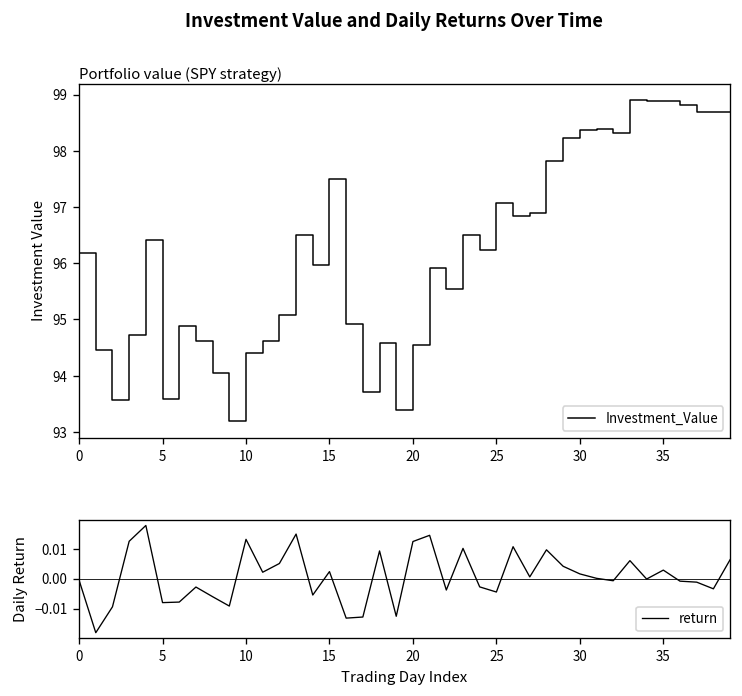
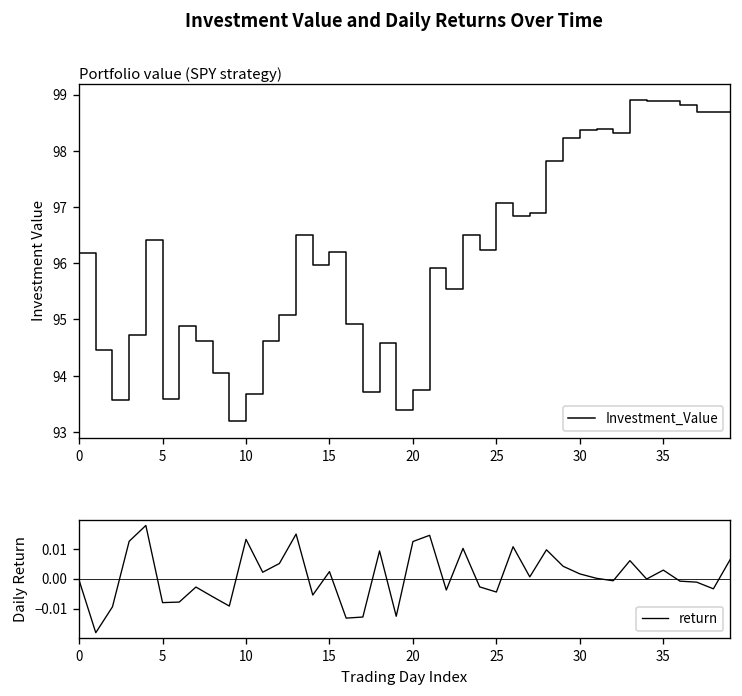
Portfolio value (SPY strategy), 10: 94.4 -> 93.7
Portfolio value (SPY strategy), 15: 97.5 -> 96.2
Portfolio value (SPY strategy), 20: 94.5 -> 93.7
